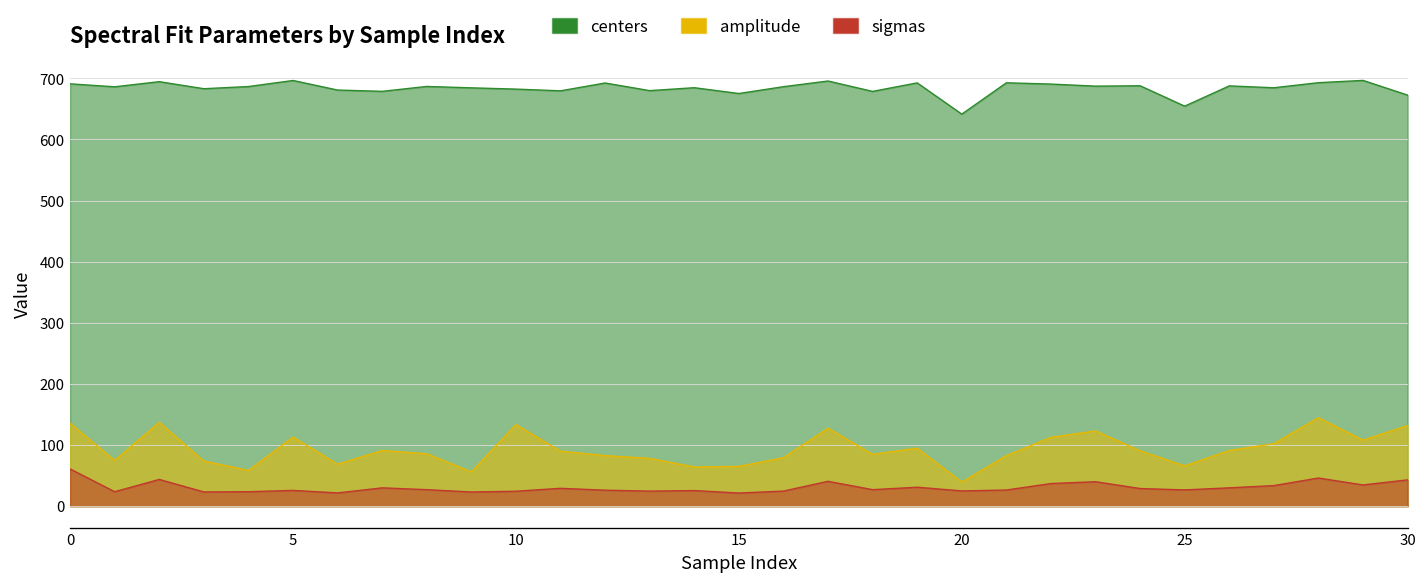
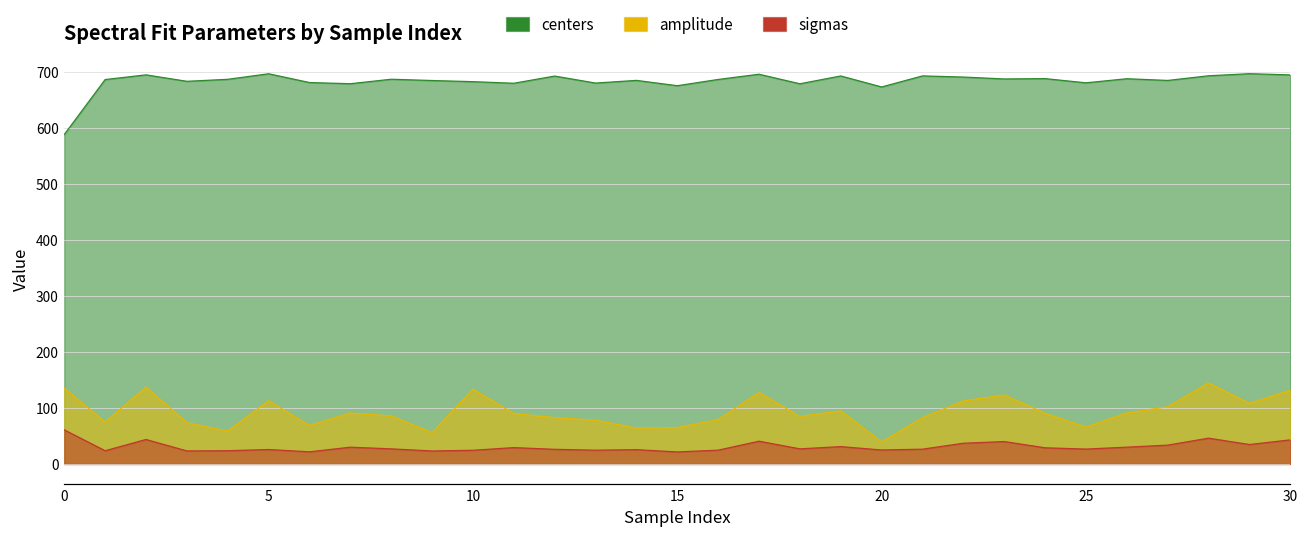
centers, 0: 690 -> 590
centers, 20: 640 -> 670
centers, 25: 650 -> 680
centers, 30: 670 -> 690
